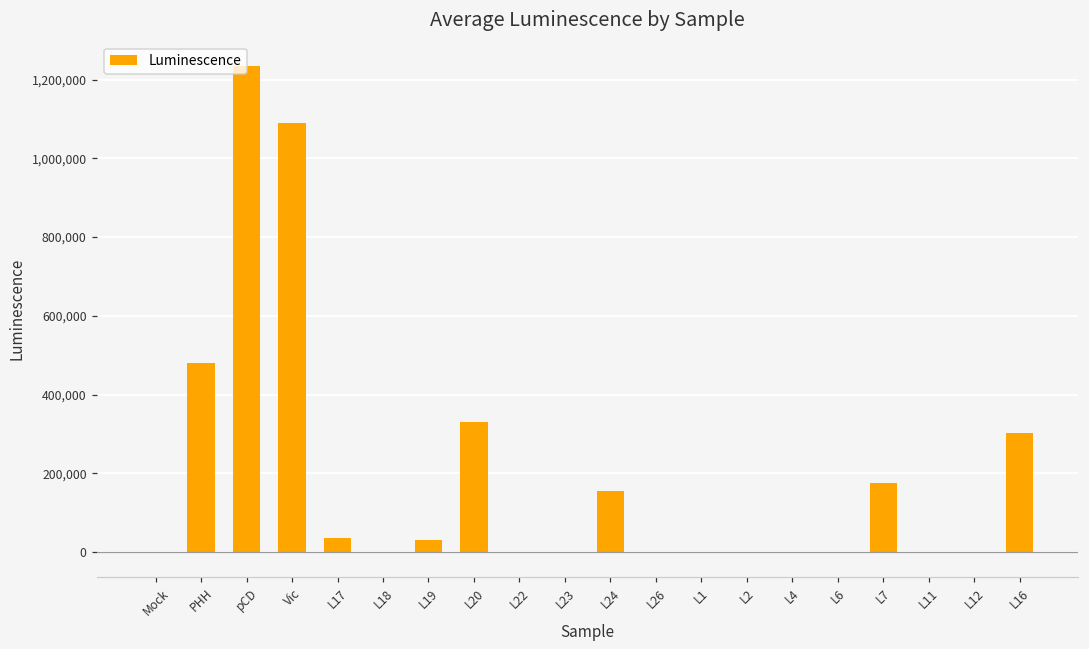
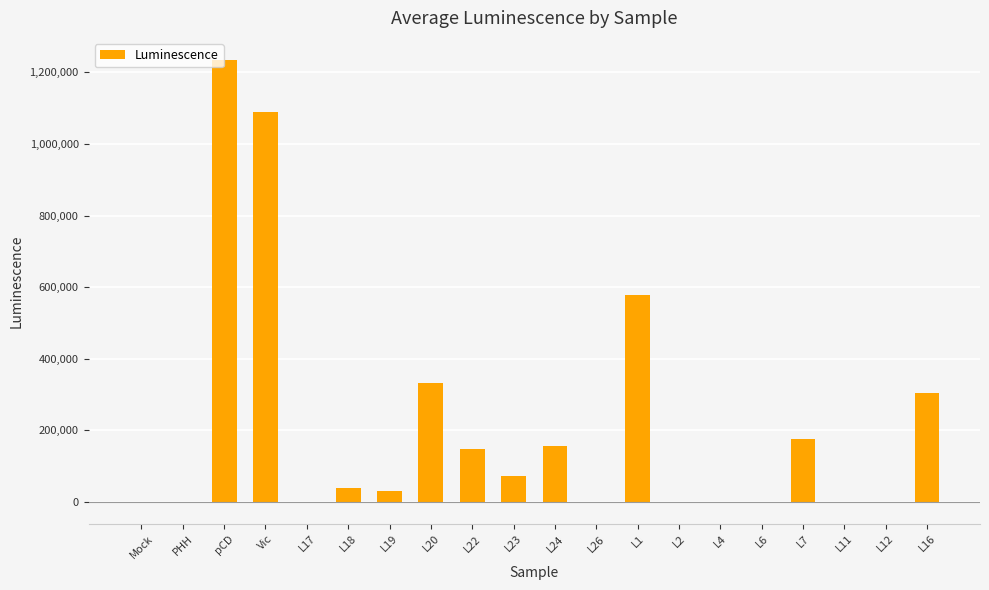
PHH: 480,000 -> 0
L17: 30,000 -> 0
L18: 0 -> 40,000
L22: 0 -> 150,000
L23: 0 -> 70,000
L1: 0 -> 580,000
